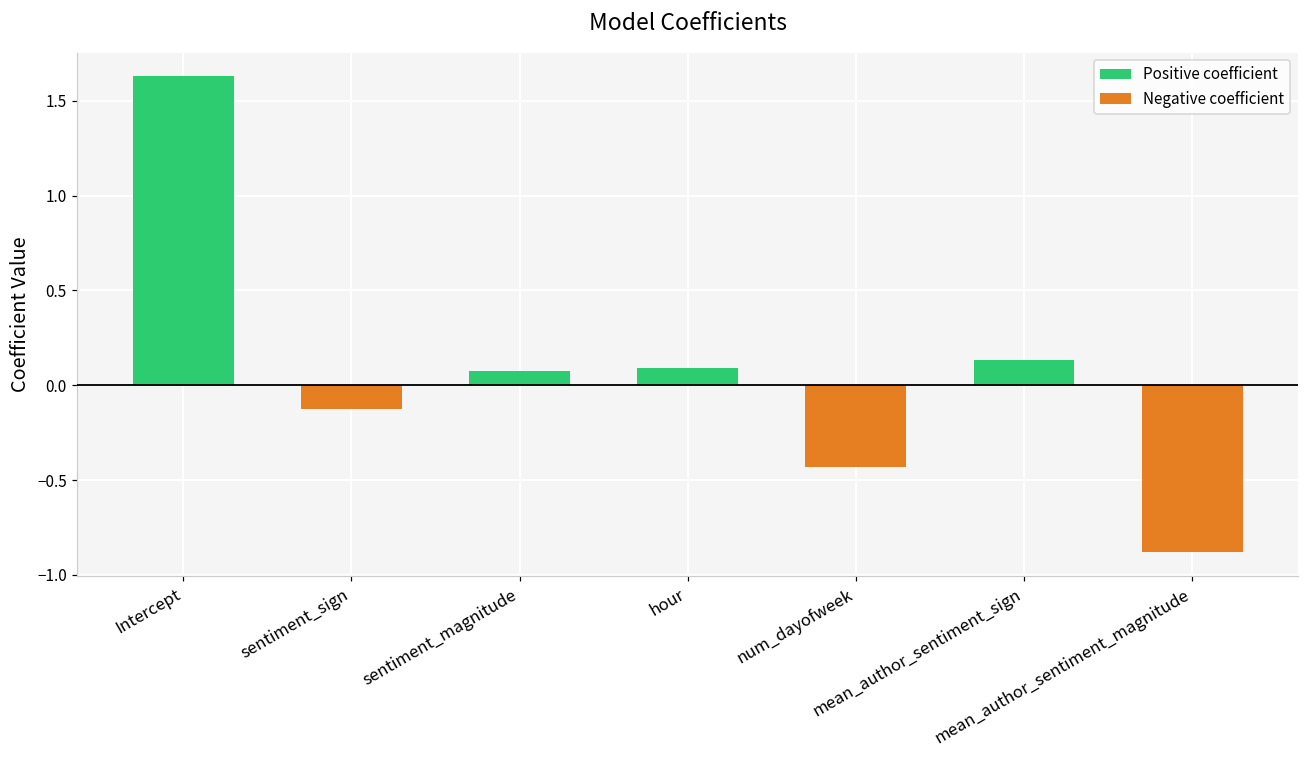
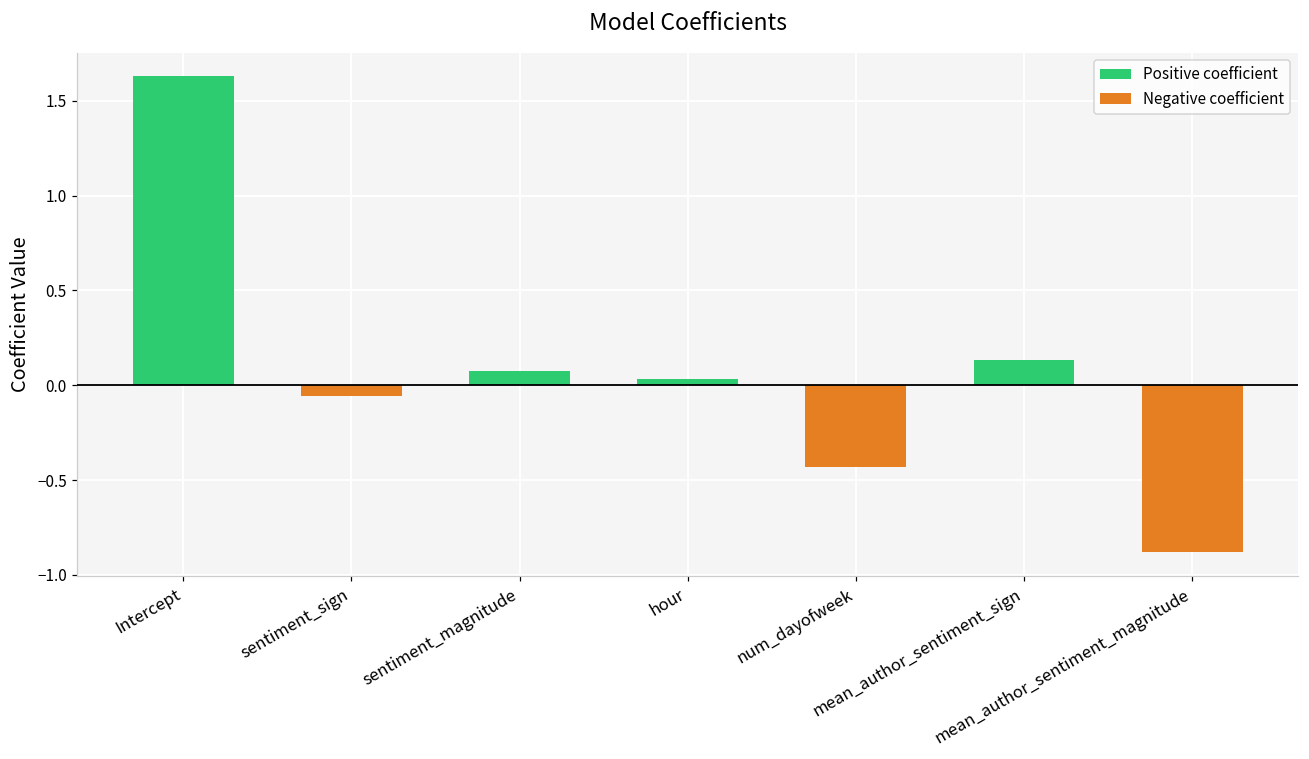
sentiment_sign: -0.13 -> -0.06
hour: 0.09 -> 0.03
